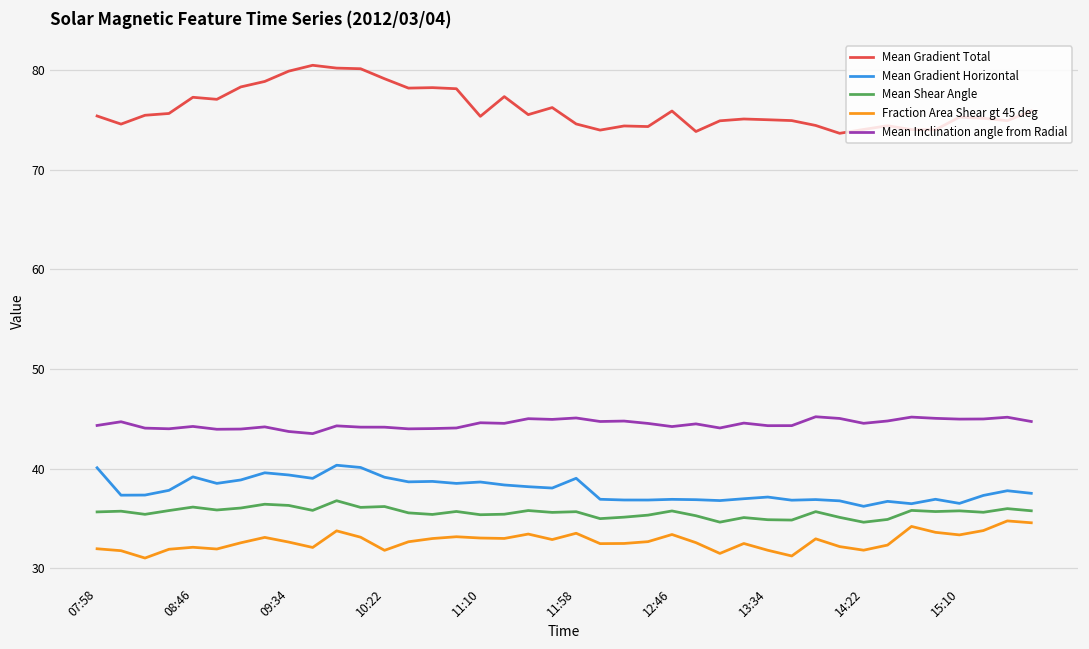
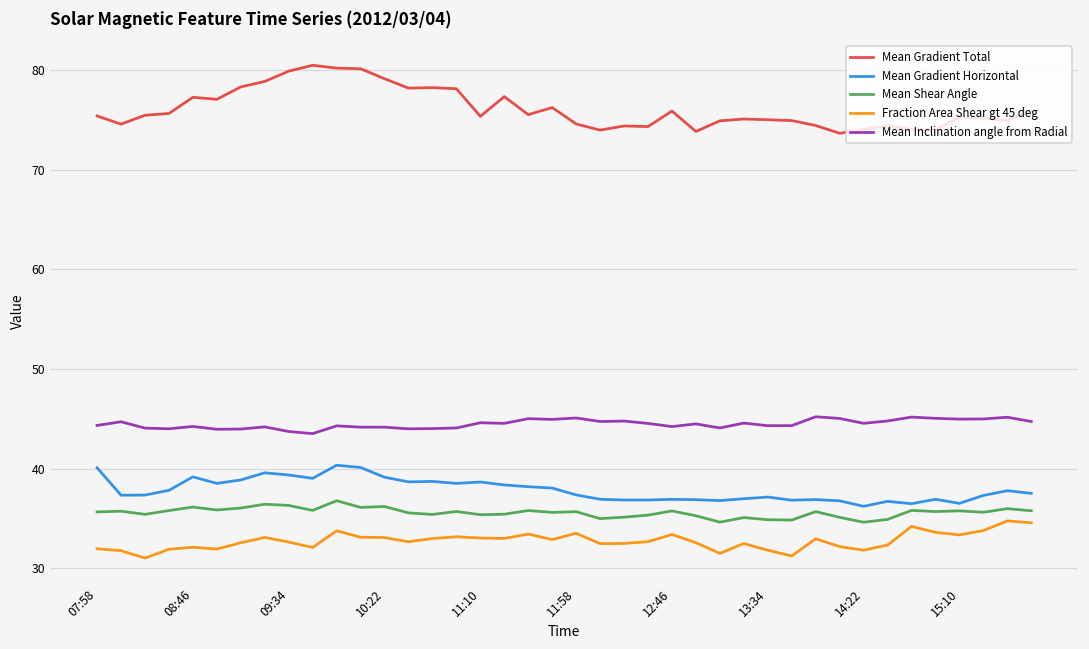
Fraction Area Shear gt 45 deg, 10:22: 32 -> 33
Mean Gradient Horizontal, 11:58: 39 -> 37
